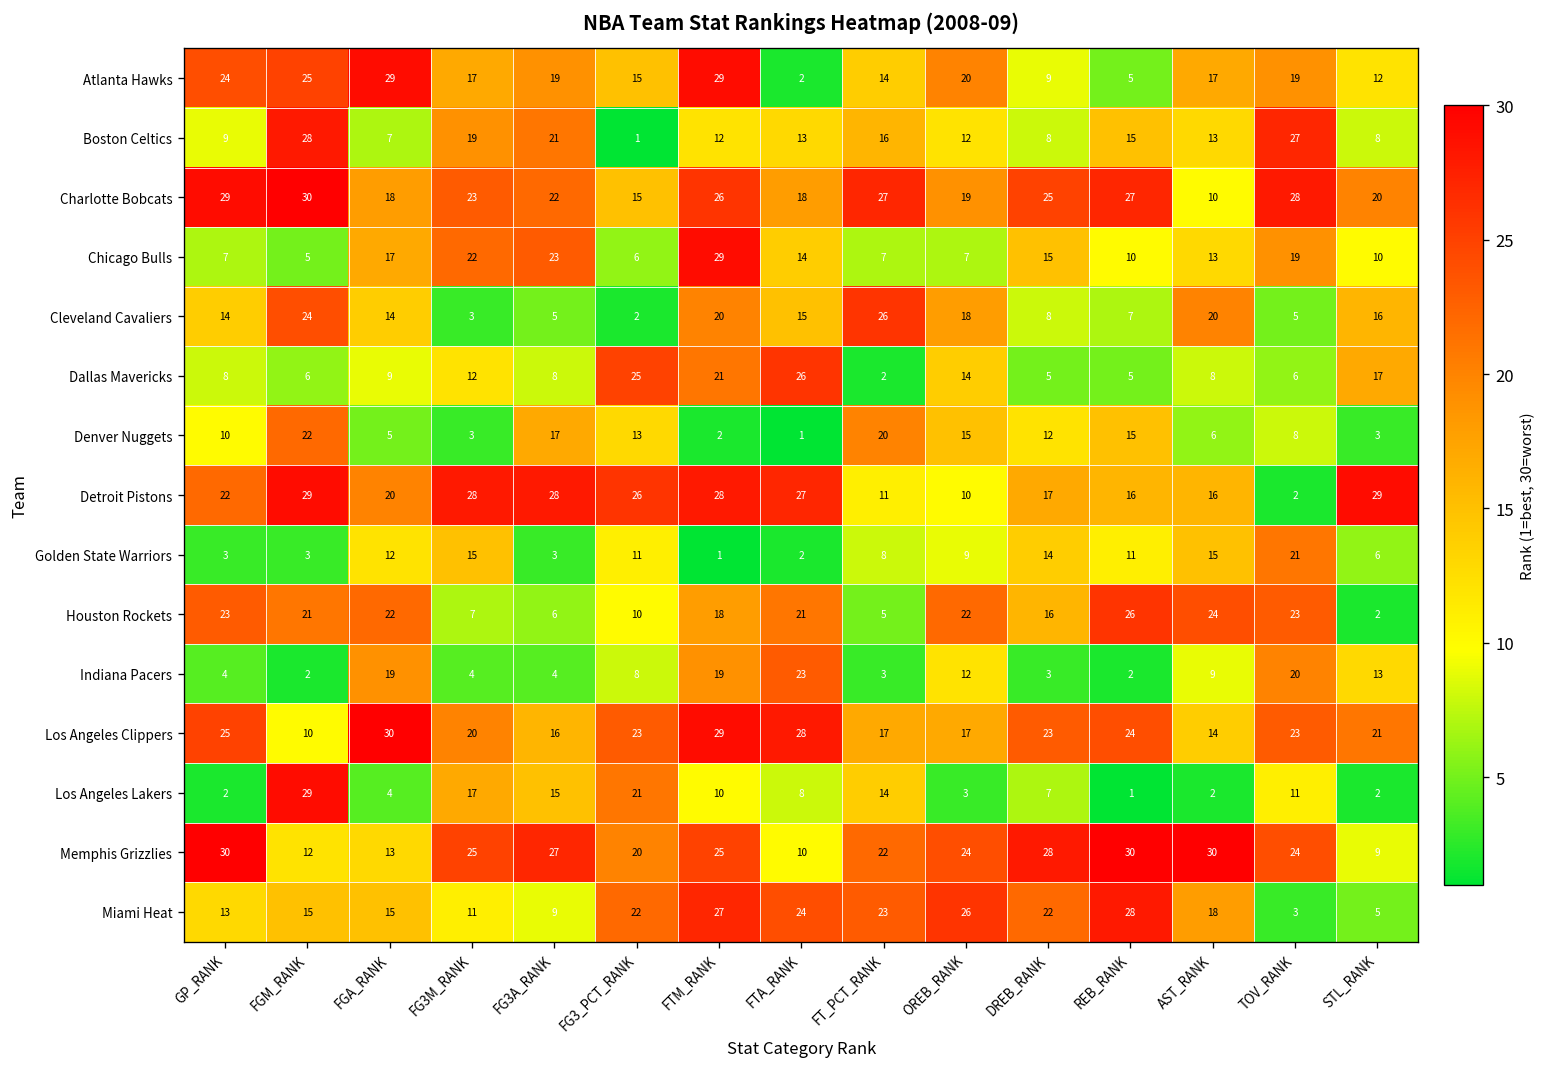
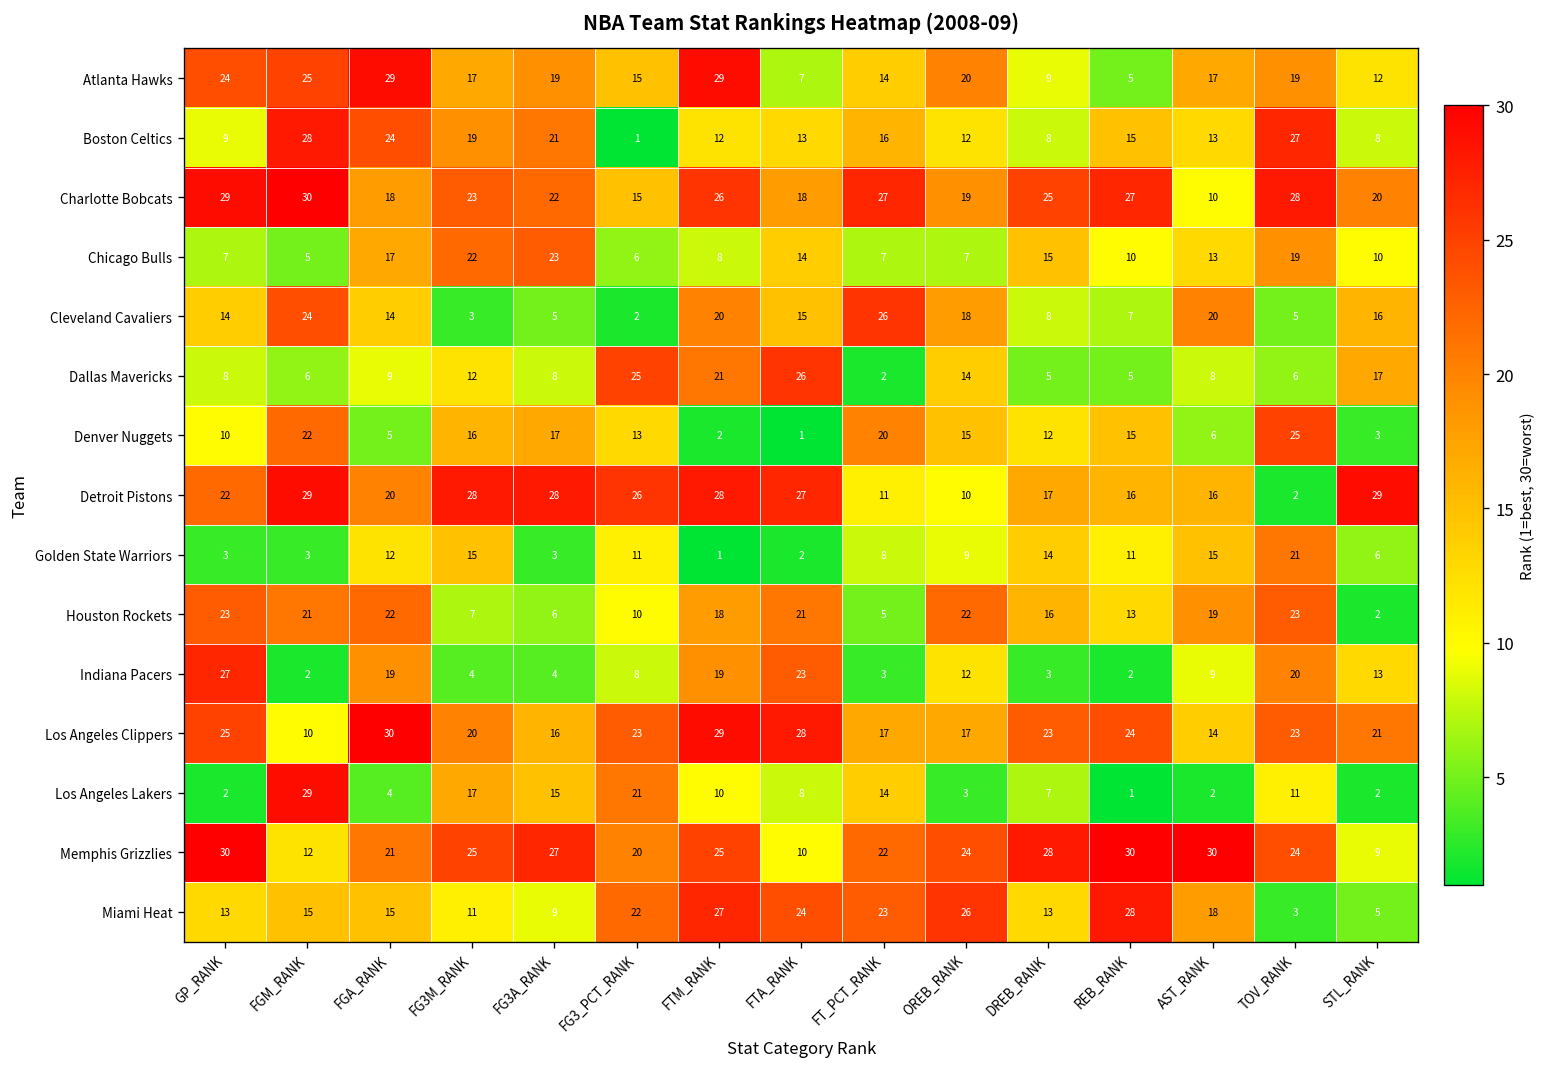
Atlanta Hawks, FTA_RANK: 2 -> 7
Boston Celtics, FGA_RANK: 7 -> 24
Chicago Bulls, FTM_RANK: 29 -> 8
Denver Nuggets, FG3M_RANK: 3 -> 16
Denver Nuggets, TOV_RANK: 8 -> 25
Houston Rockets, REB_RANK: 26 -> 13
Houston Rockets, AST_RANK: 24 -> 19
Indiana Pacers, GP_RANK: 4 -> 27
Memphis Grizzlies, FGA_RANK: 13 -> 21
Miami Heat, DREB_RANK: 22 -> 13
